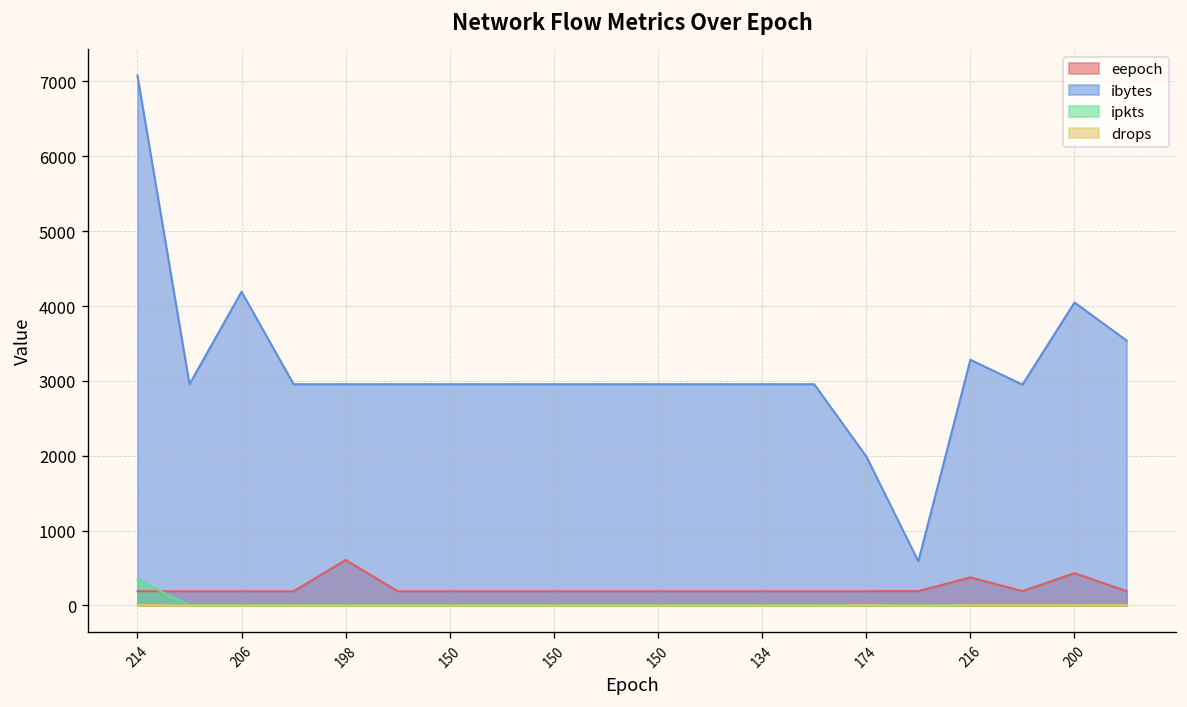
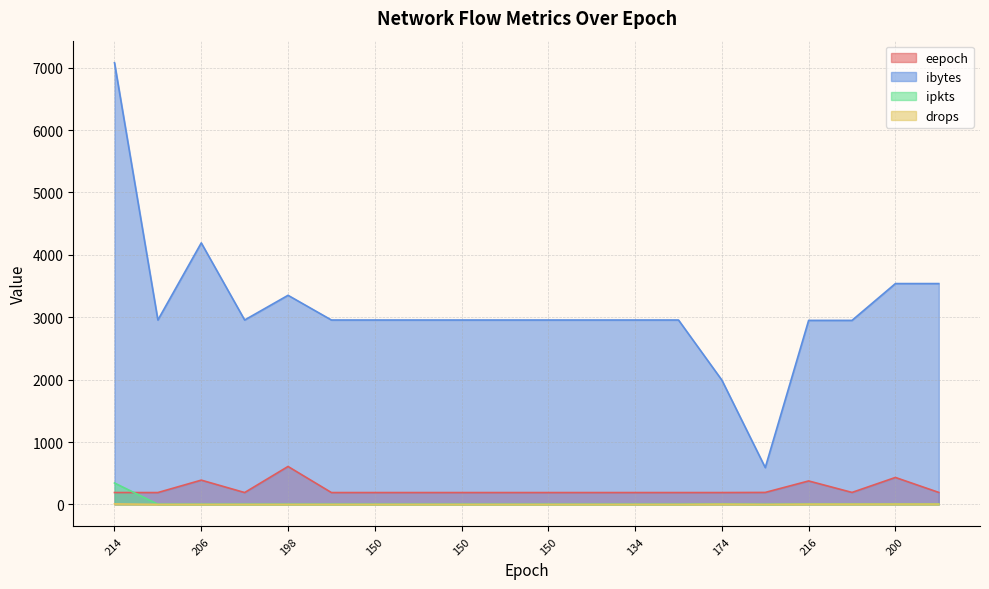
eepoch, 206: 200 -> 400
ibytes, 198: 3000 -> 3400
ibytes, 216: 3300 -> 3000
ibytes, 200: 4000 -> 3500
